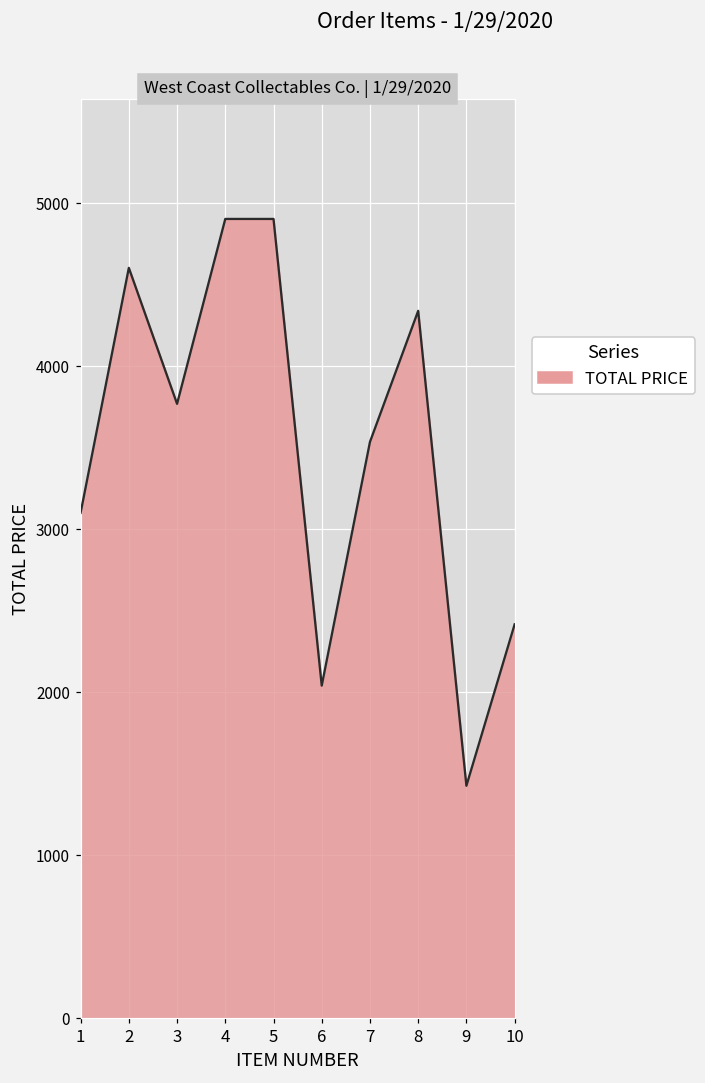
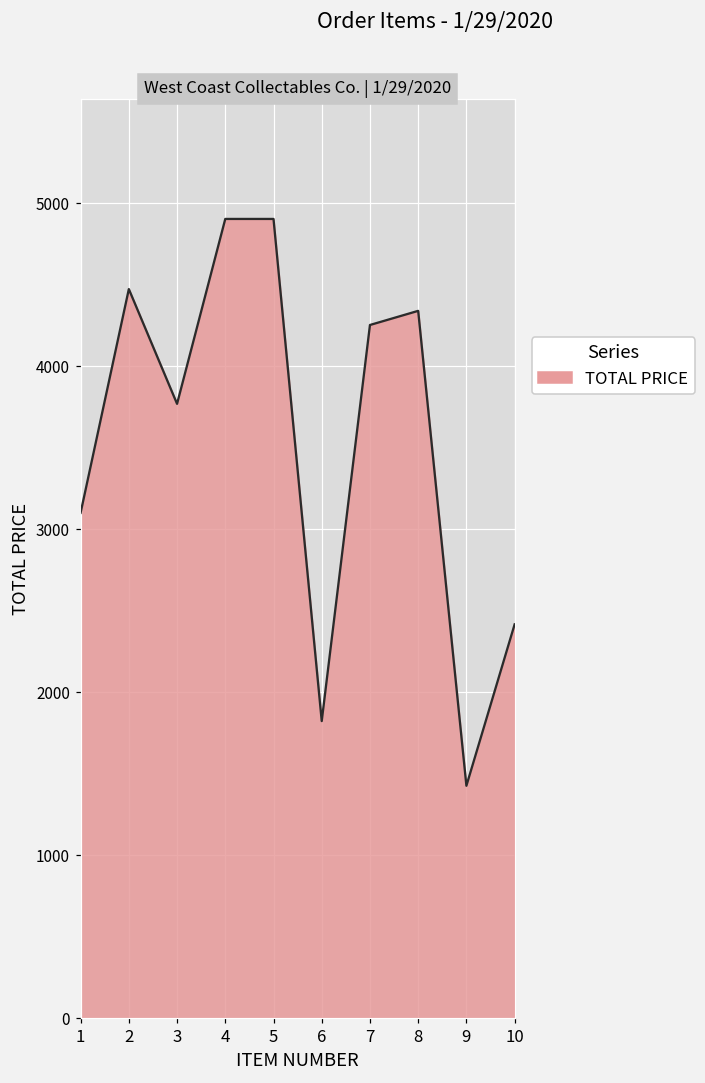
2: 4600 -> 4470
6: 2040 -> 1820
7: 3530 -> 4250
